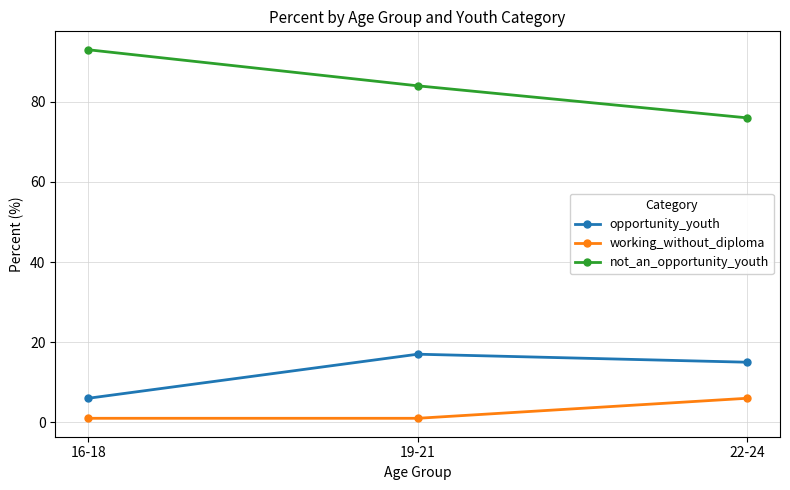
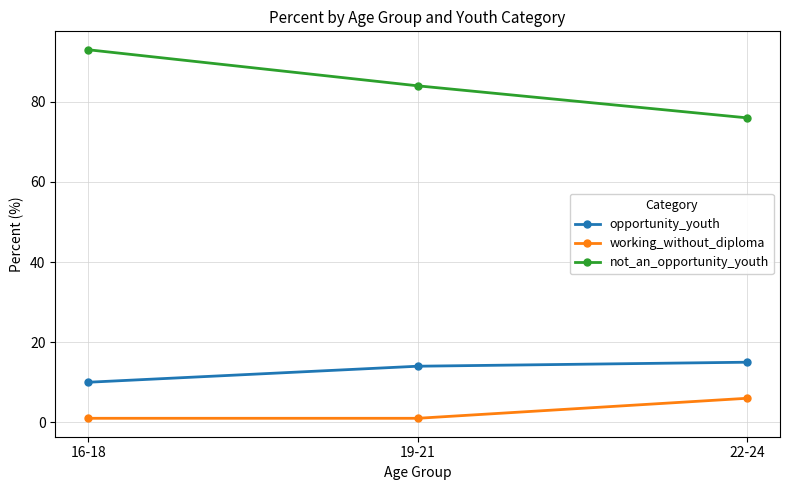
opportunity_youth, 16-18: 6 -> 10
opportunity_youth, 19-21: 17 -> 14
